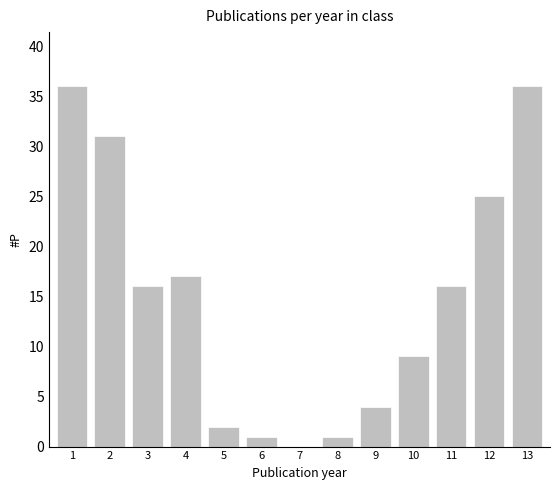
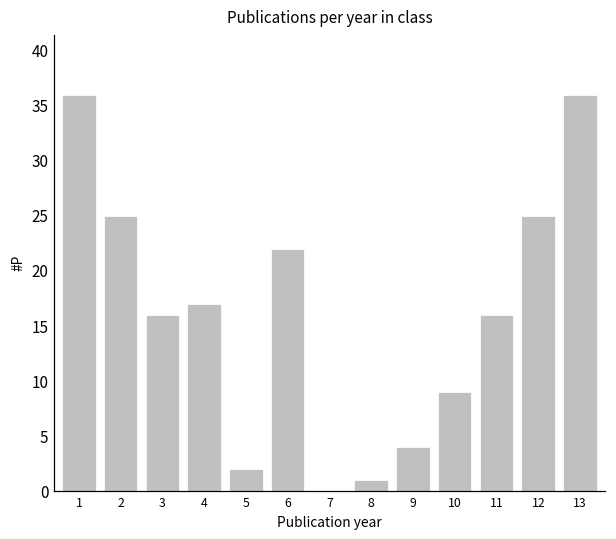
2: 31 -> 25
6: 1 -> 22
